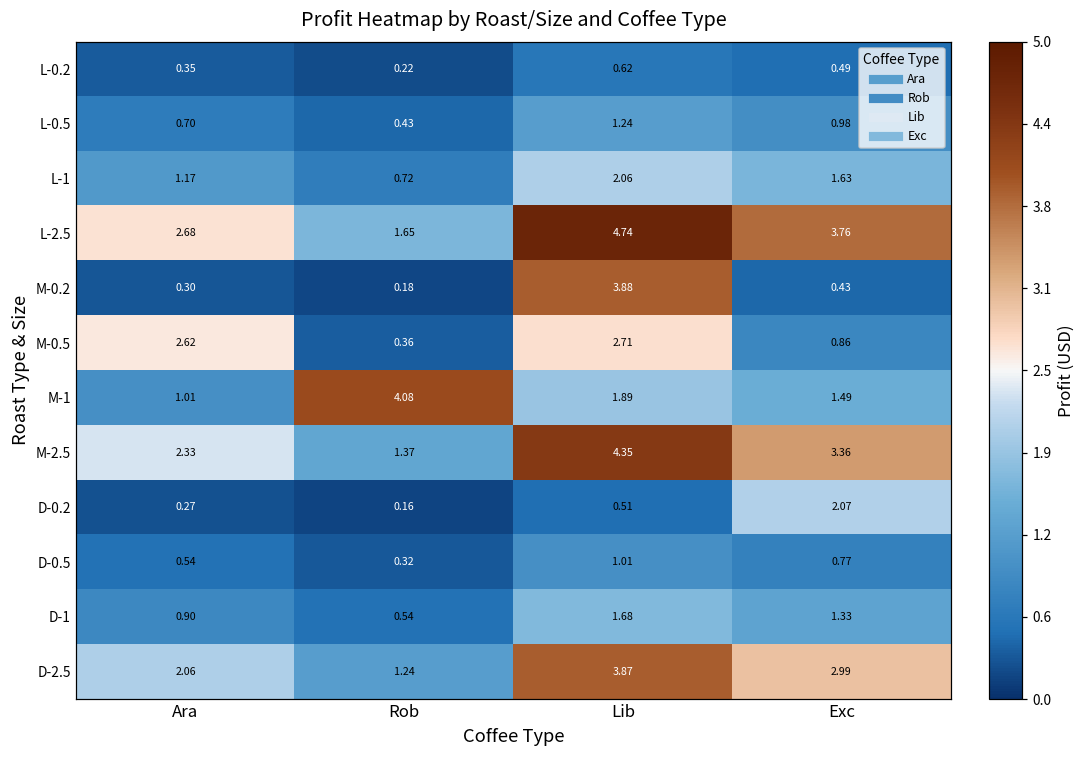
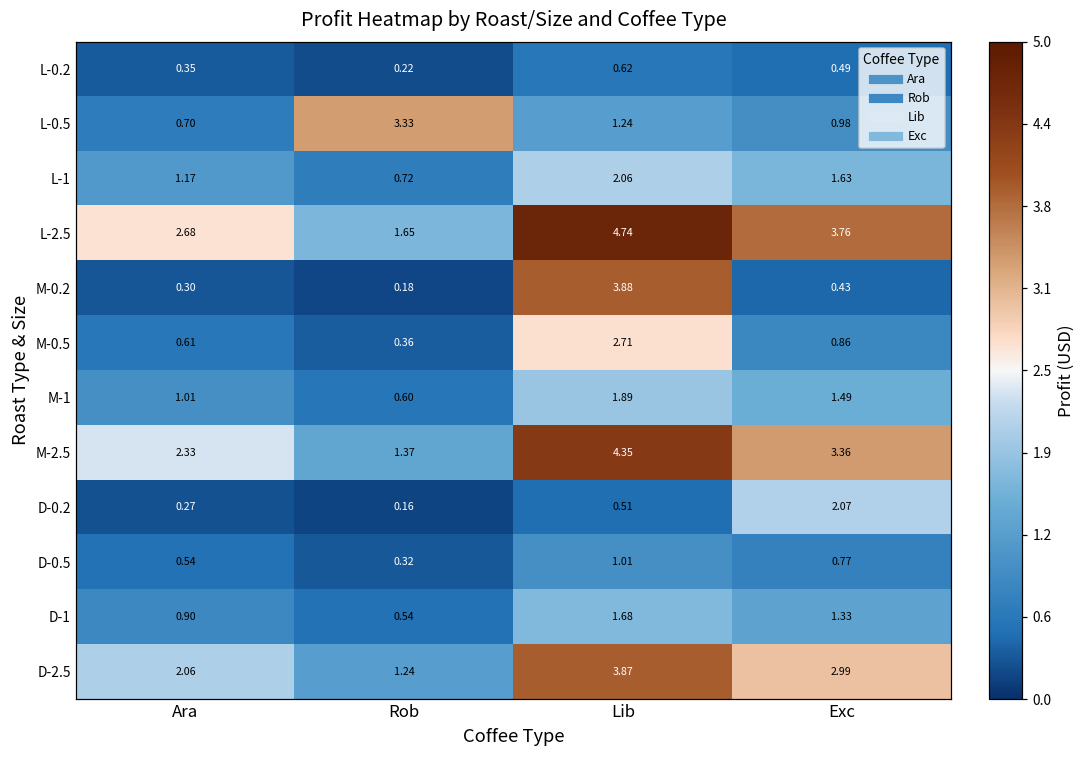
L-0.5, Rob: 0.43 -> 3.33
M-0.5, Ara: 2.62 -> 0.61
M-1, Rob: 4.08 -> 0.60
